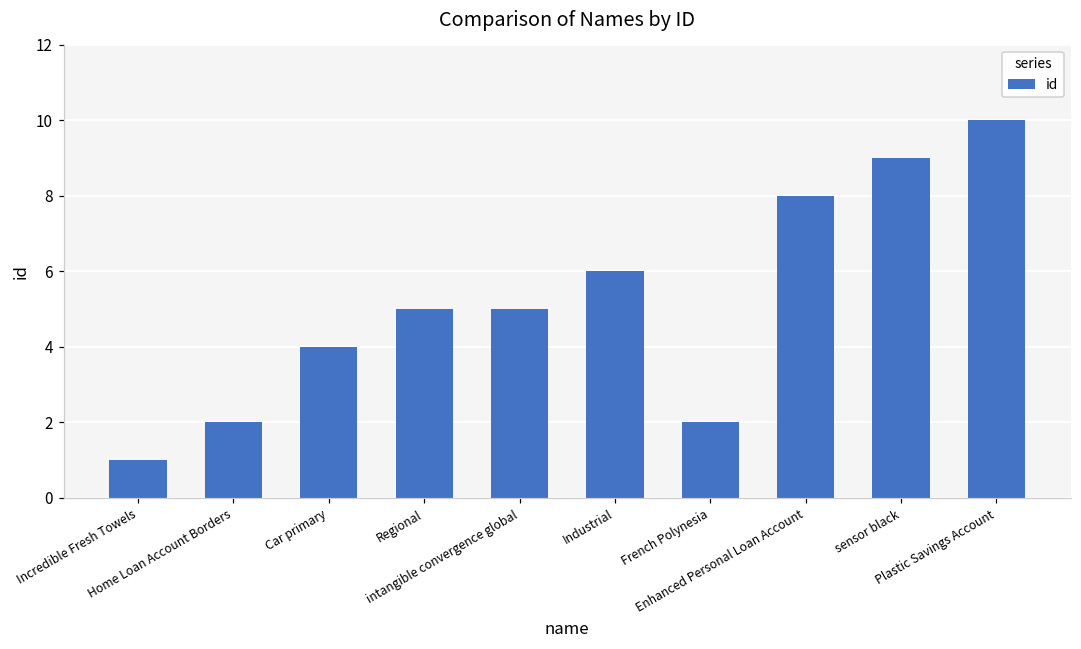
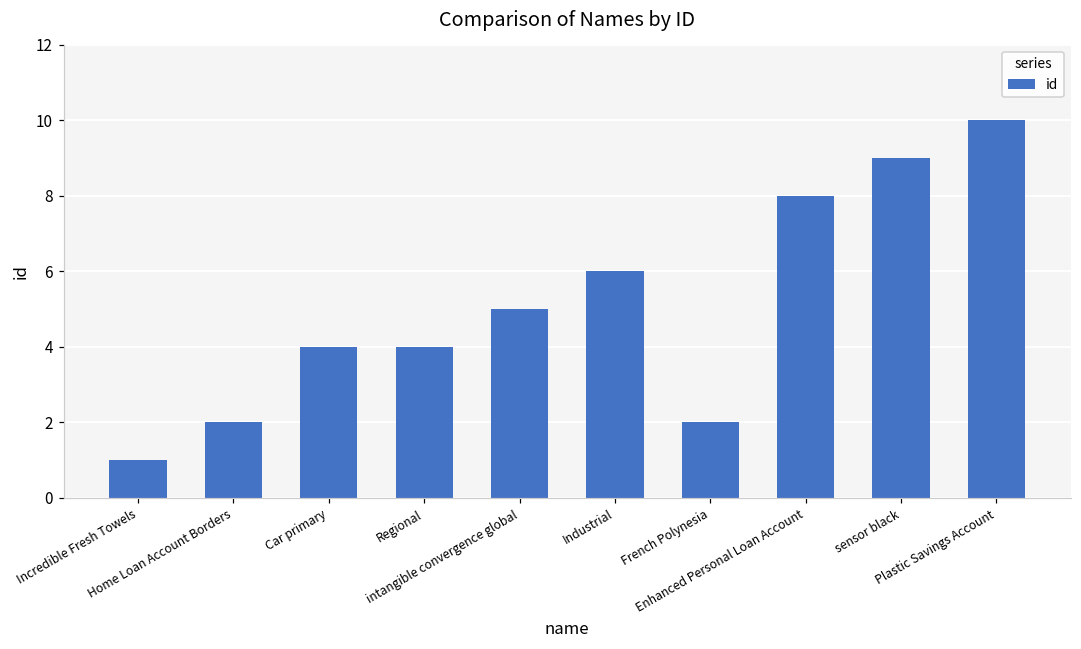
Regional: 5 -> 4
